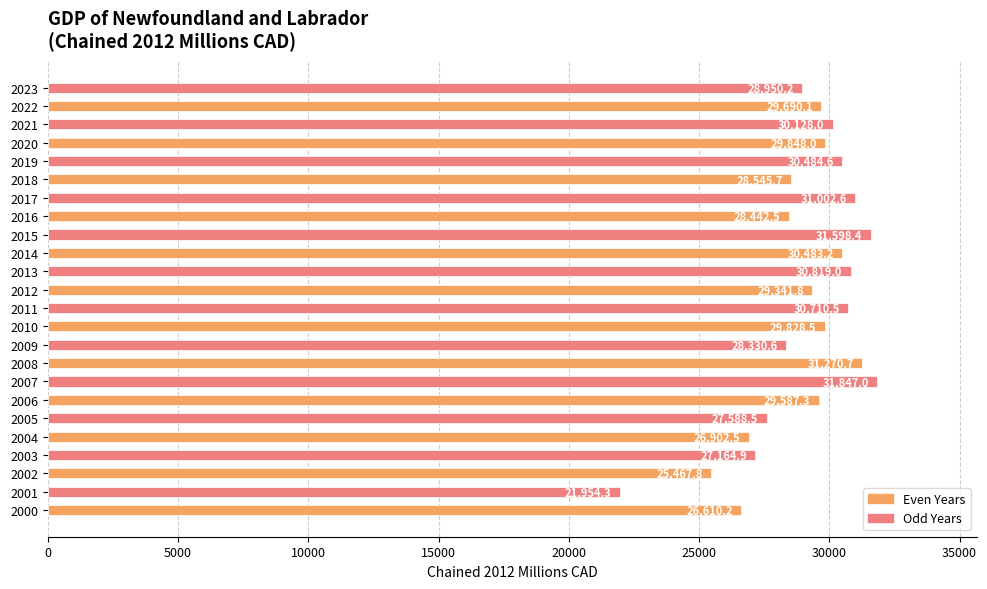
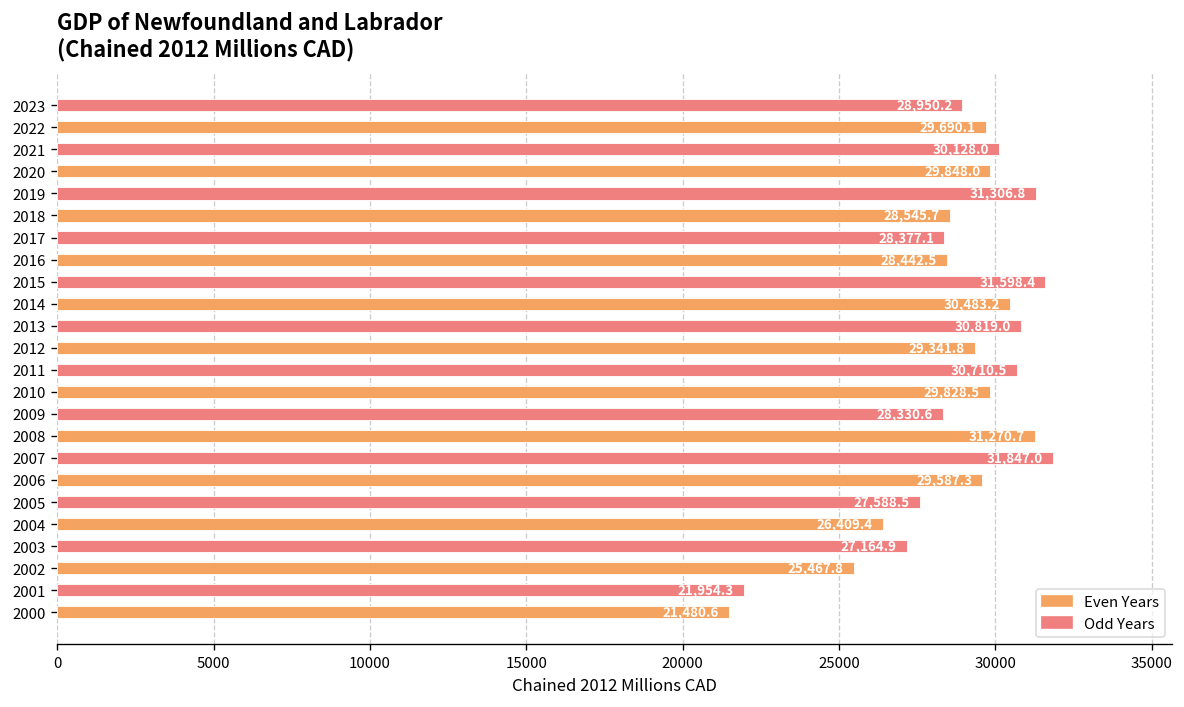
2019: 30500 -> 31300
2017: 31,002.6 -> 28,377.1
2004: 26,902.5 -> 26,409.4
2000: 26,610.2 -> 21,480.6
